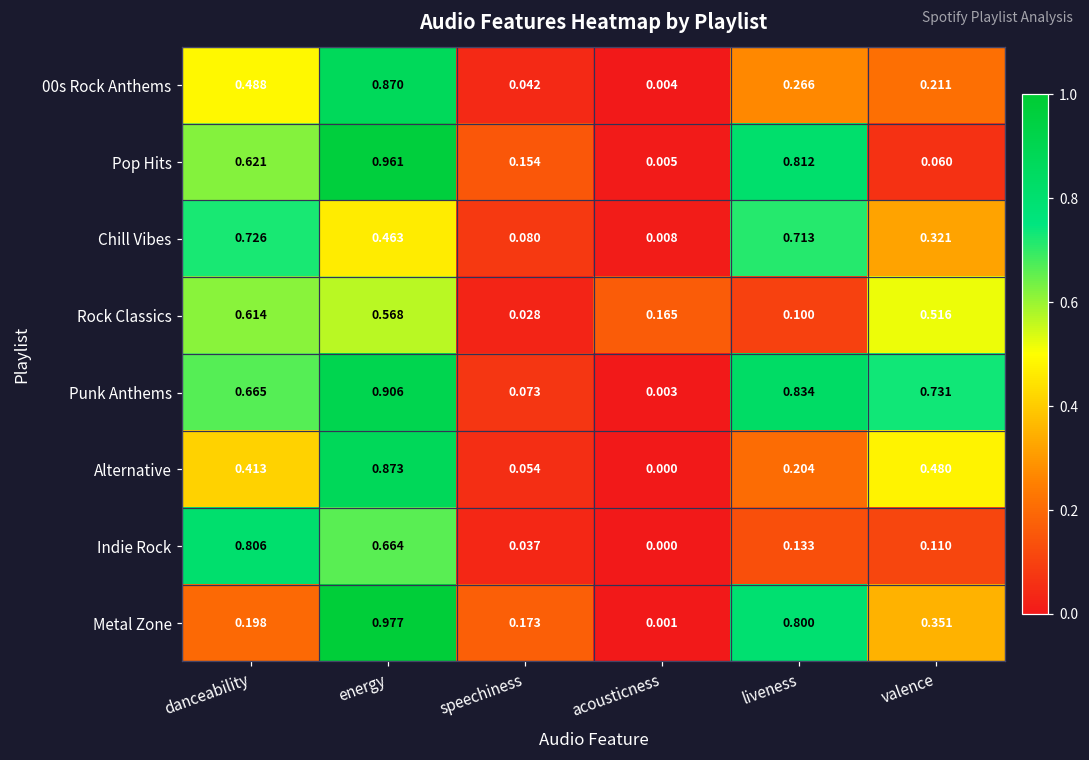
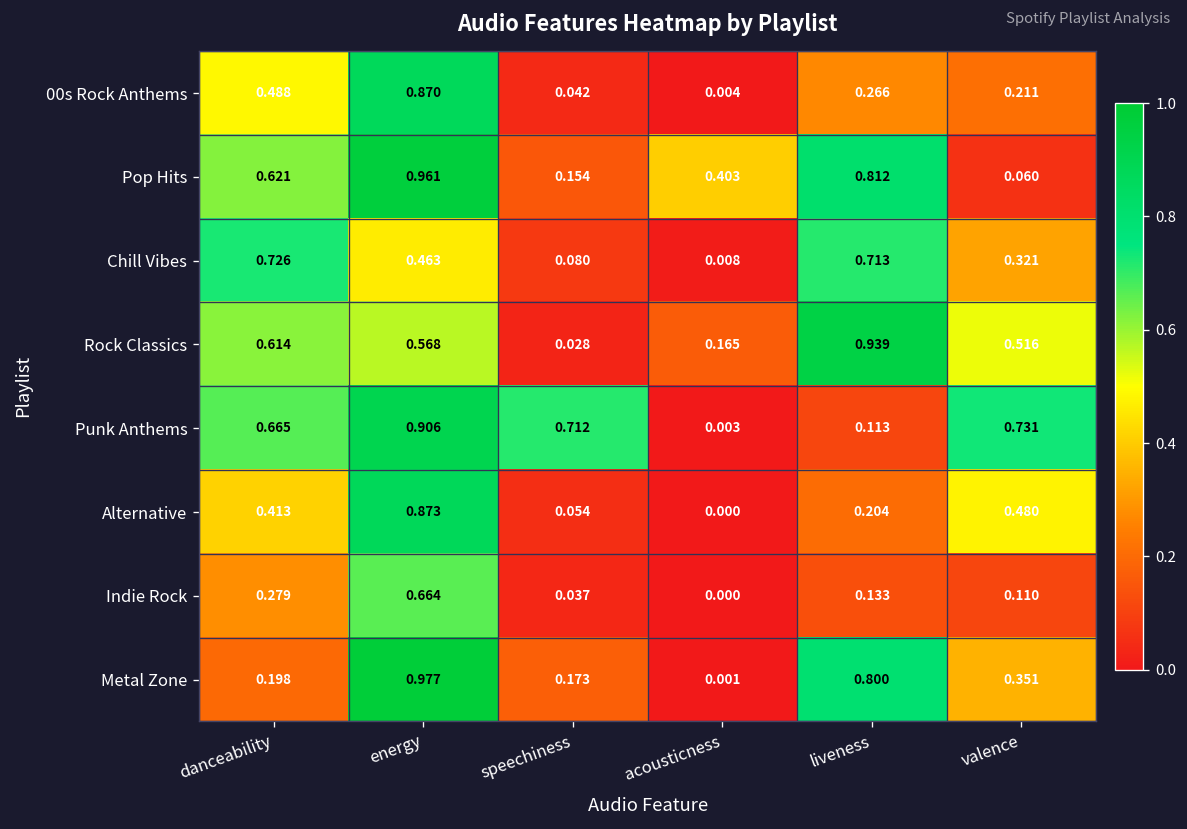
Pop Hits, acousticness: 0.005 -> 0.403
Rock Classics, liveness: 0.100 -> 0.939
Punk Anthems, speechiness: 0.073 -> 0.712
Punk Anthems, liveness: 0.834 -> 0.113
Indie Rock, danceability: 0.806 -> 0.279
